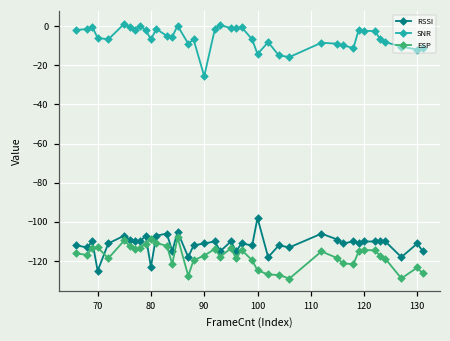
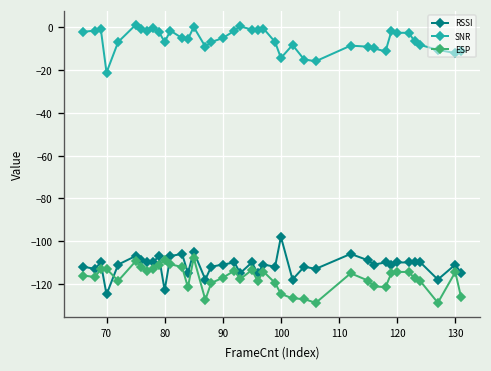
SNR, 70: -6 -> -21
SNR, 90: -26 -> -5
ESP, 130: -123 -> -115
